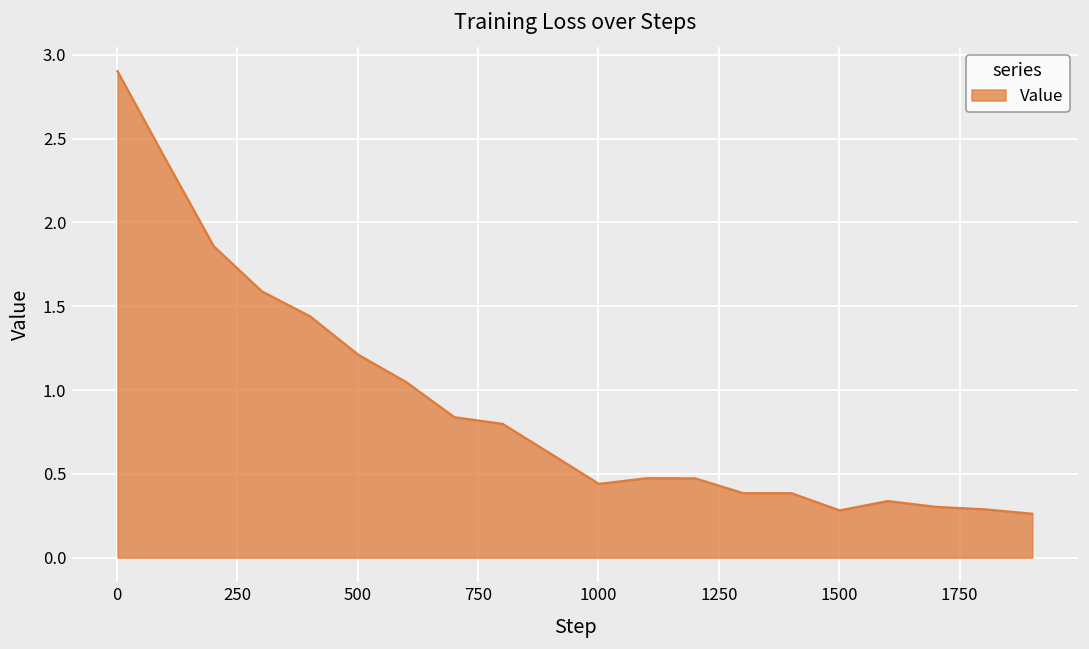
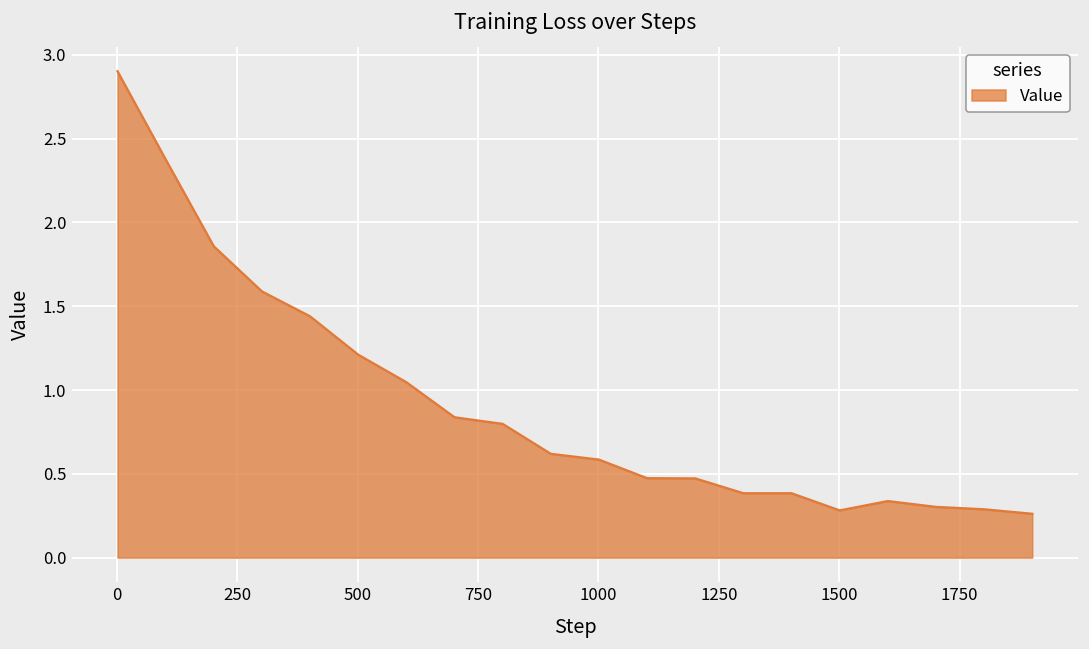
1000: 0.44 -> 0.58
